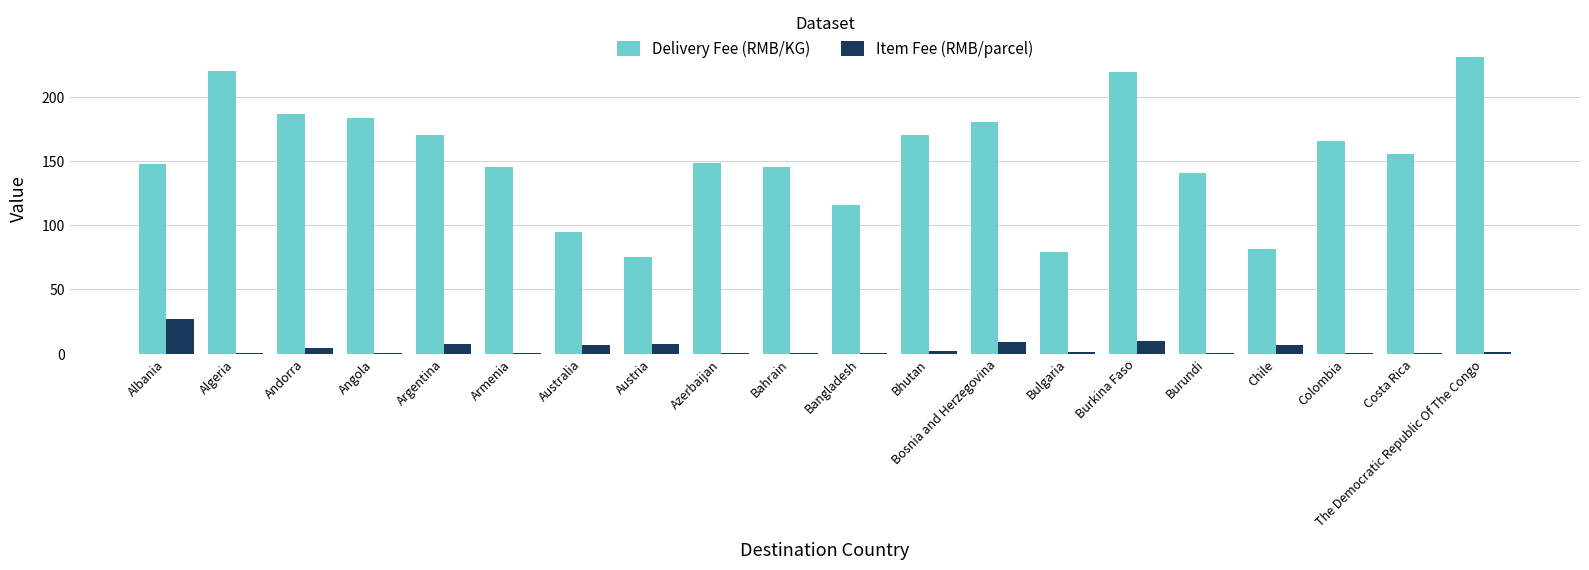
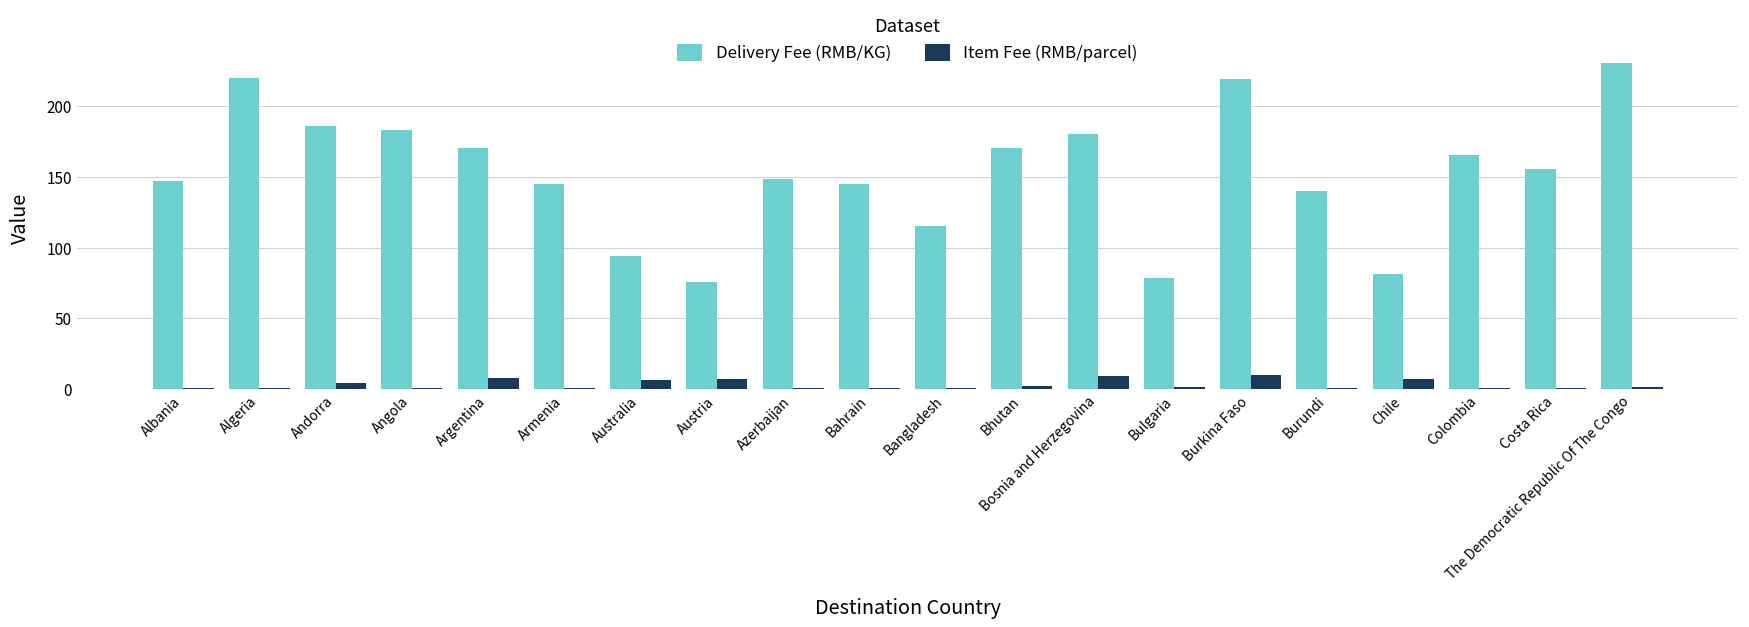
Item Fee (RMB/parcel), Albania: 27 -> 1
